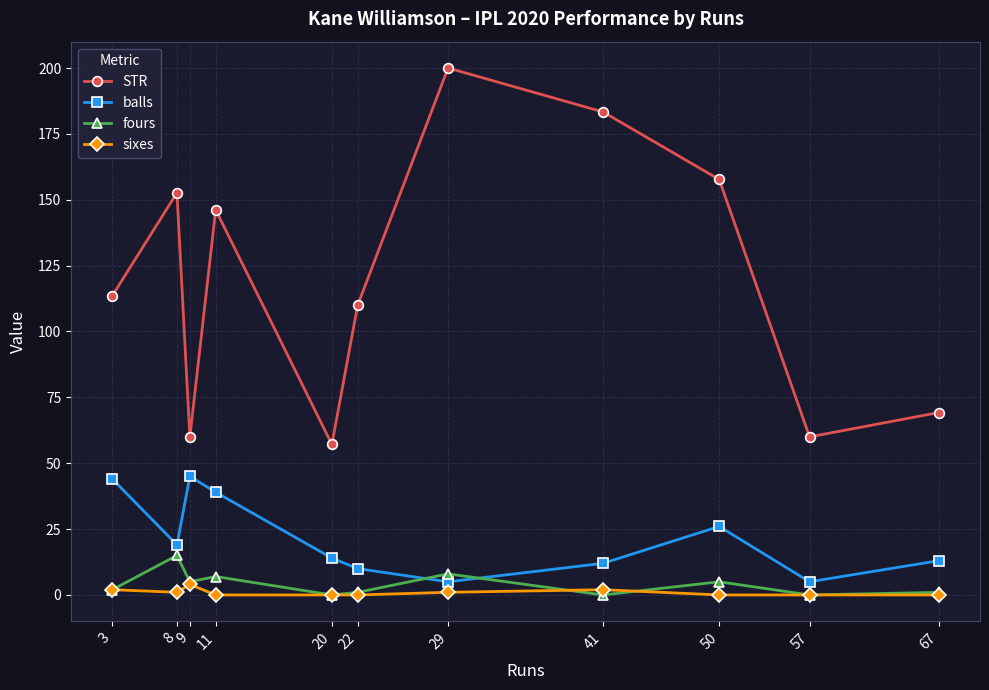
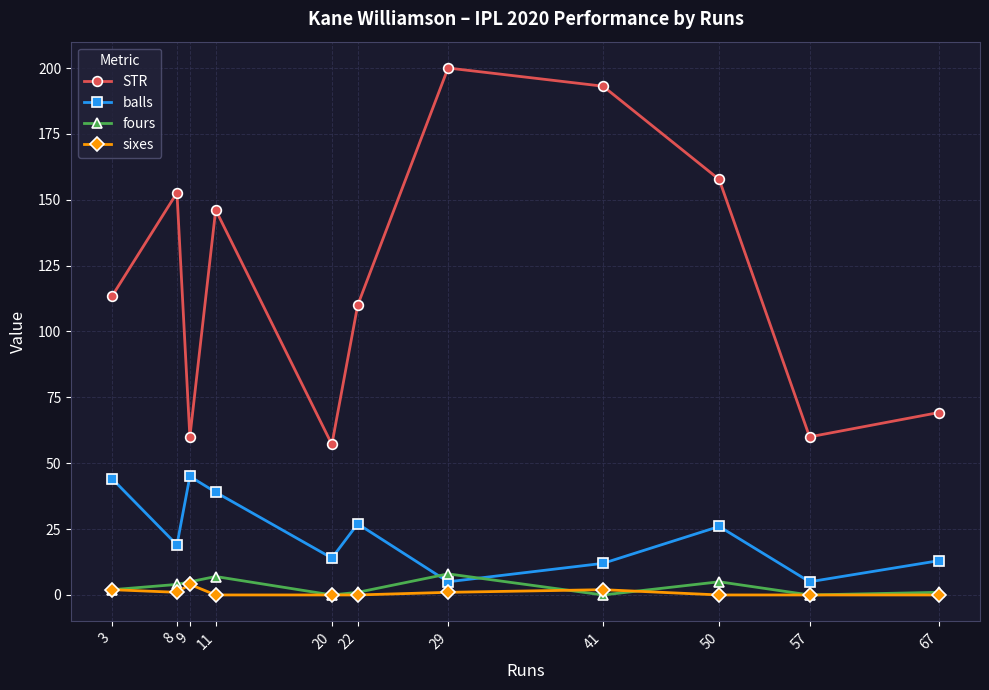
fours, 8: 15 -> 4
balls, 22: 10 -> 27
STR, 41: 183 -> 193
